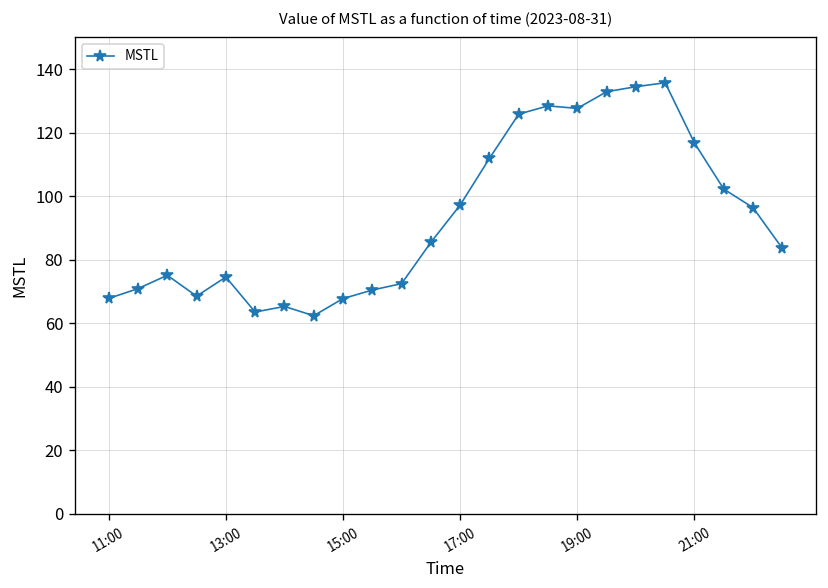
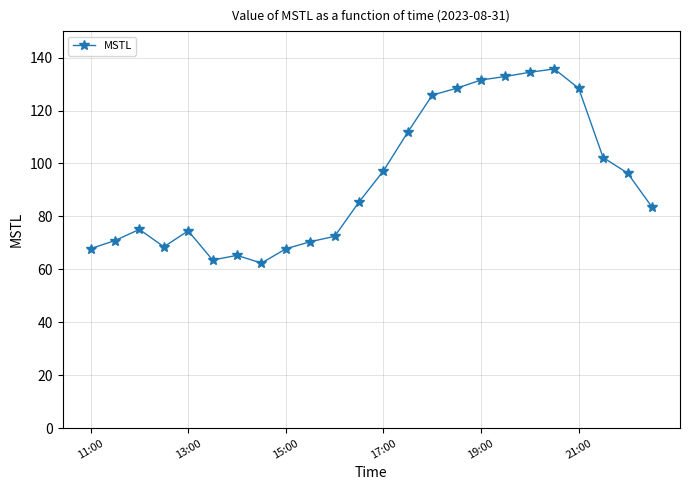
19:00: 128 -> 132
21:00: 117 -> 128
